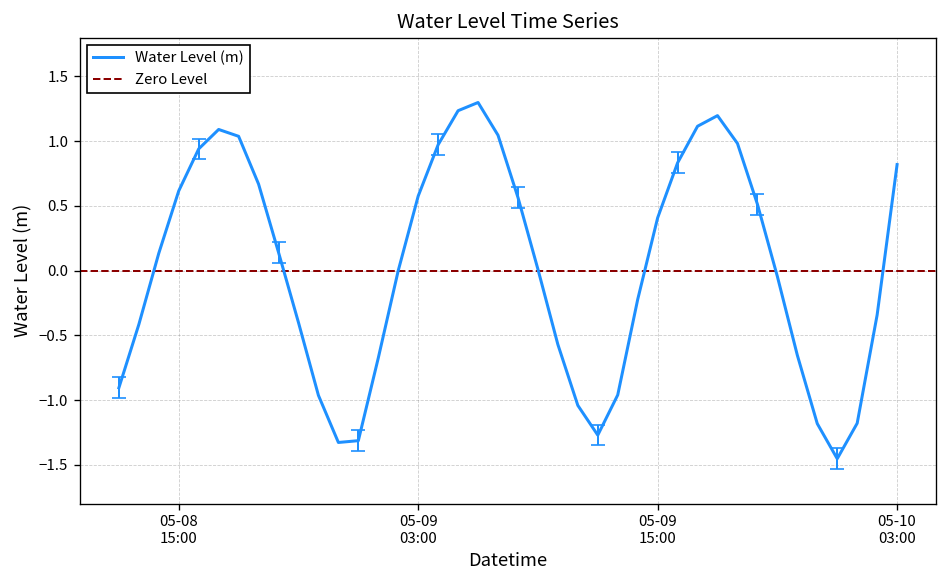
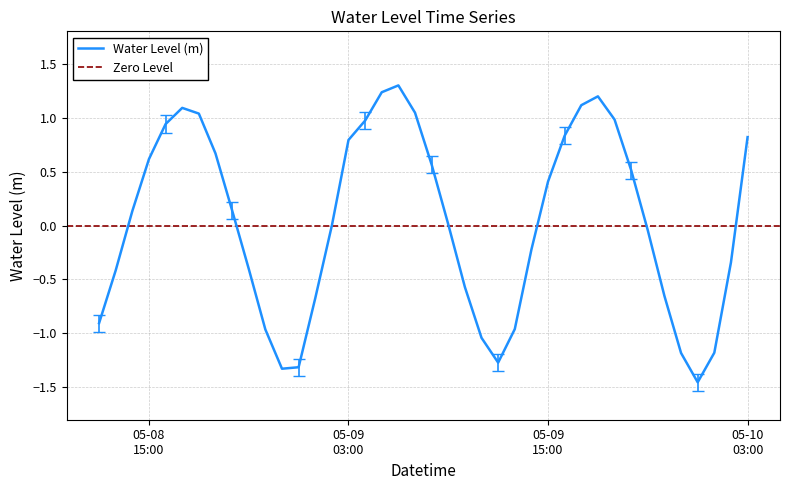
Water Level (m), 05-09 03:00: 0.58 -> 0.79
